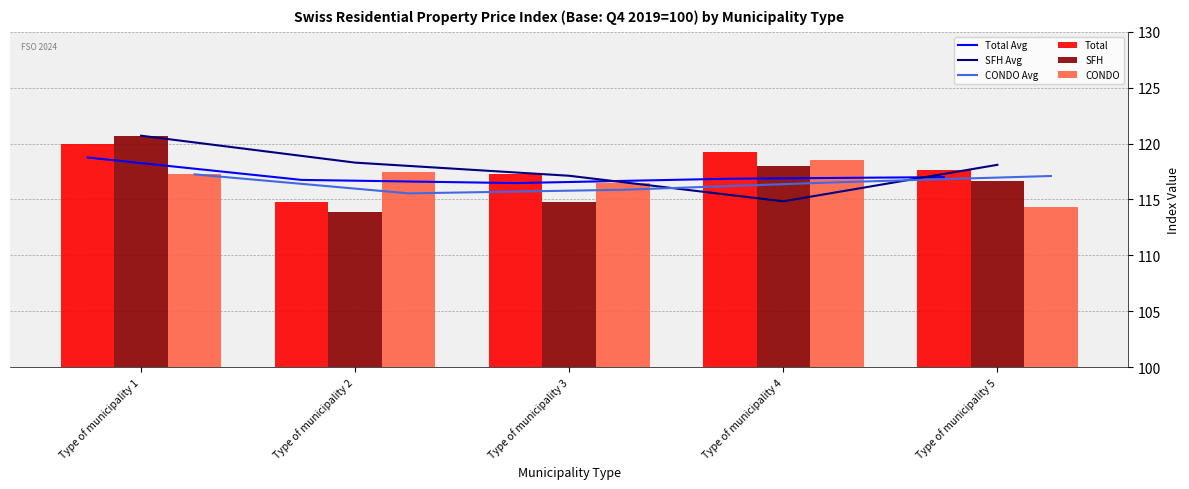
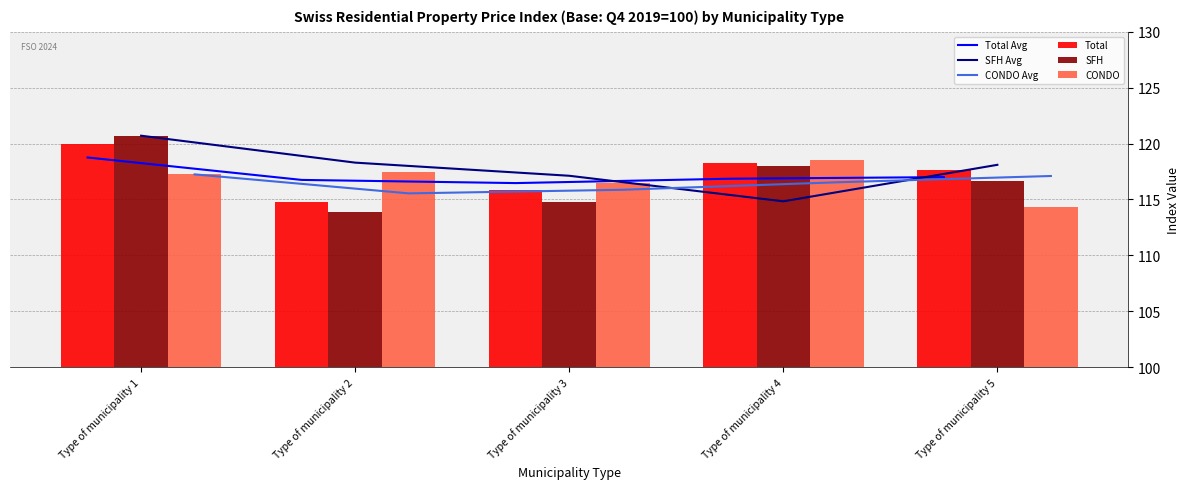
Total, Type of municipality 3: 117.2 -> 115.9
Total, Type of municipality 4: 119.2 -> 118.2
